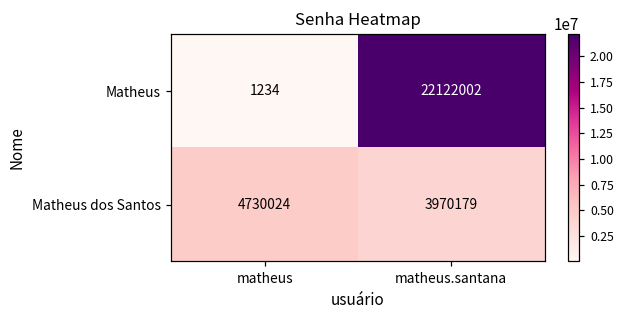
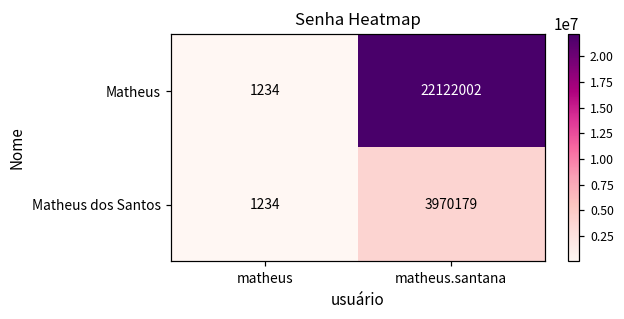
Matheus dos Santos, matheus: 4730024 -> 1234
